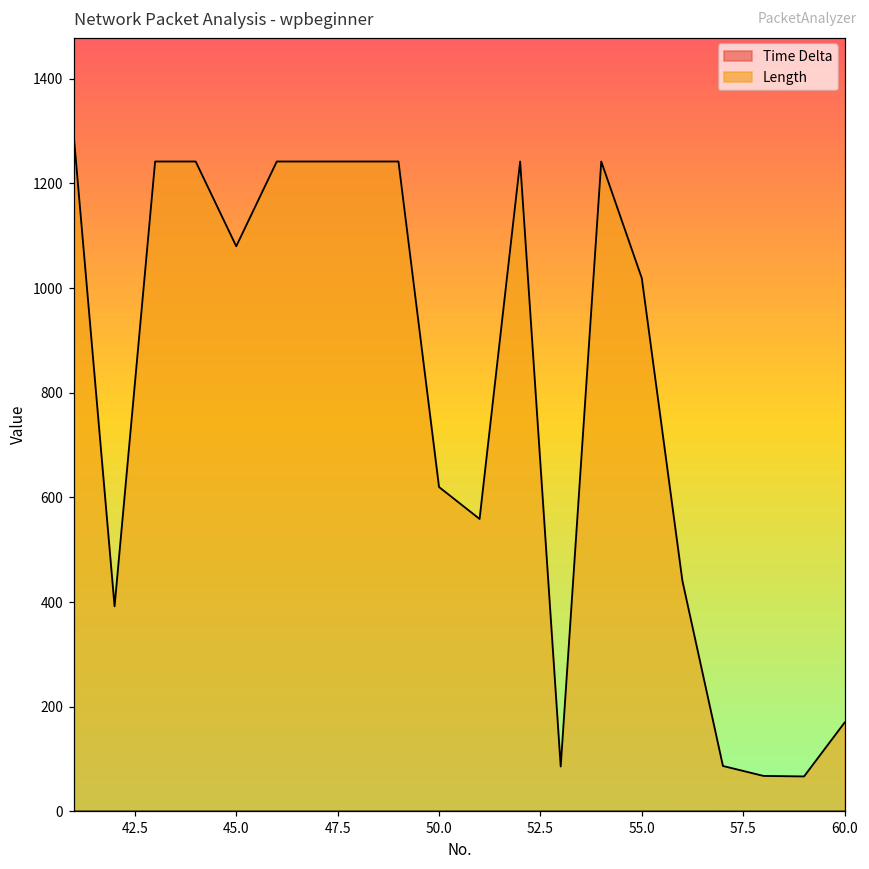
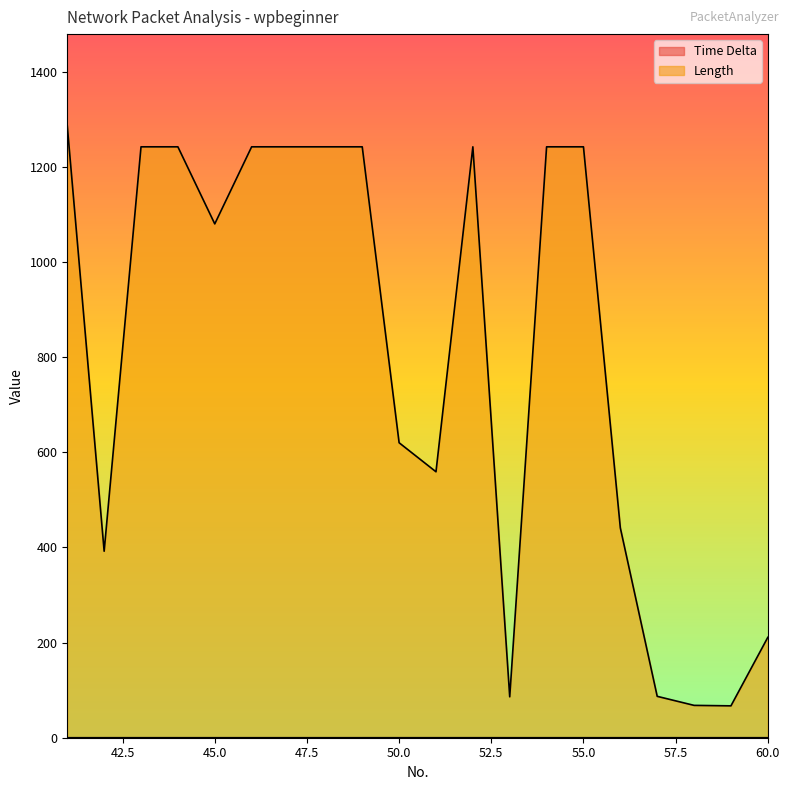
Length, 55.0: 1020 -> 1240
Length, 60.0: 170 -> 210
